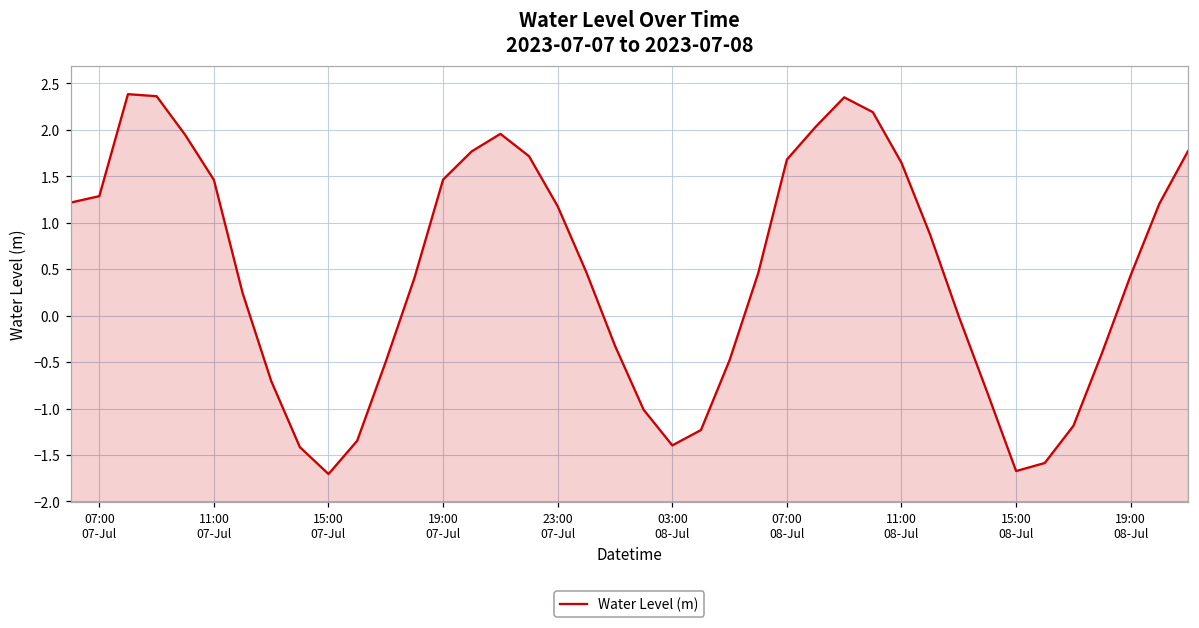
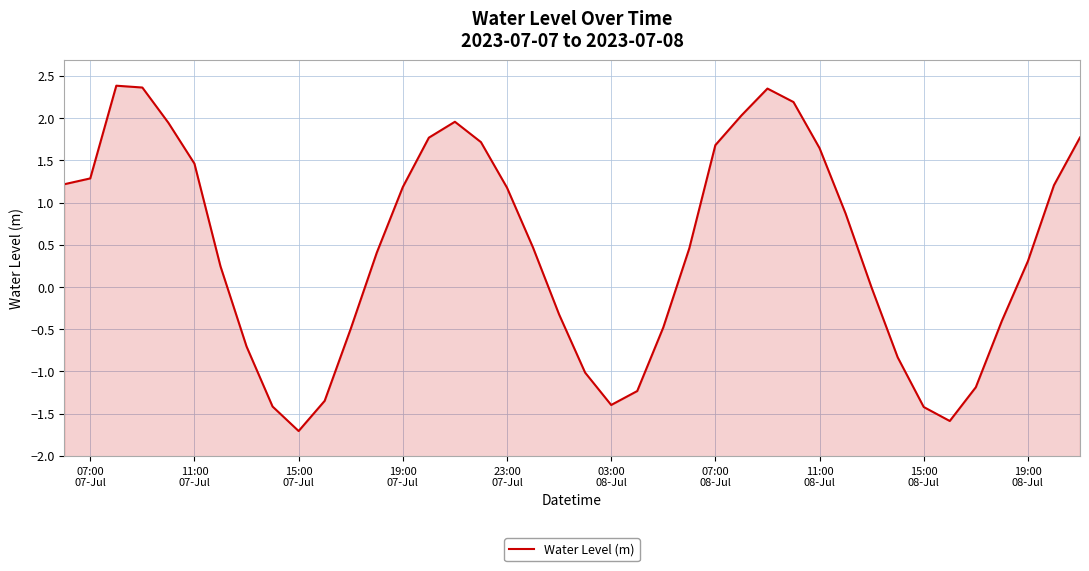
19:00 07-Jul: 1.5 -> 1.2
15:00 08-Jul: -1.7 -> -1.4
19:00 08-Jul: 0.4 -> 0.3
